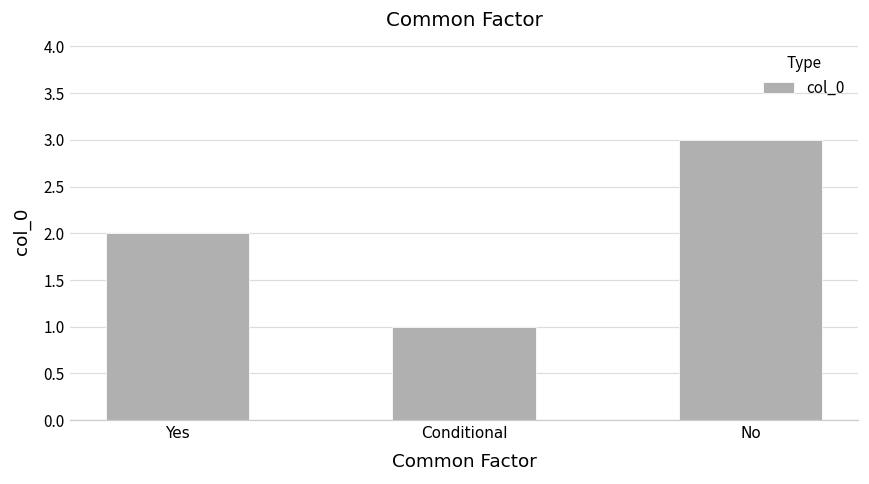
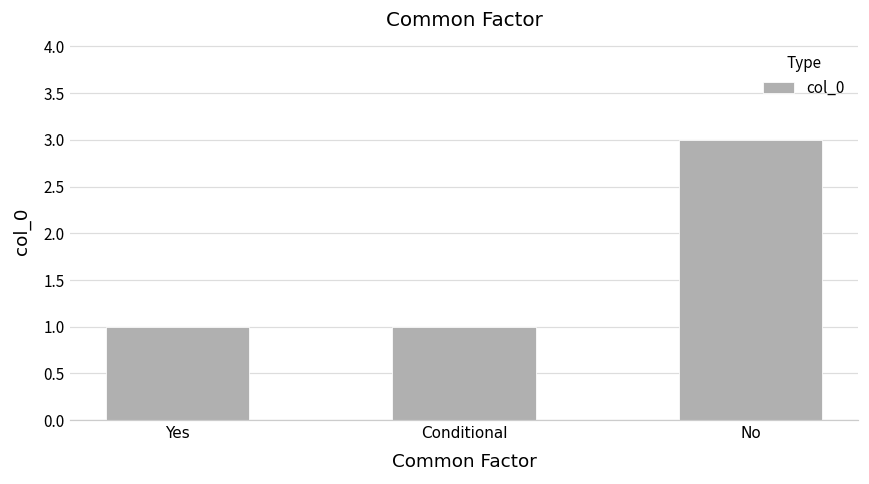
Yes: 2 -> 1
